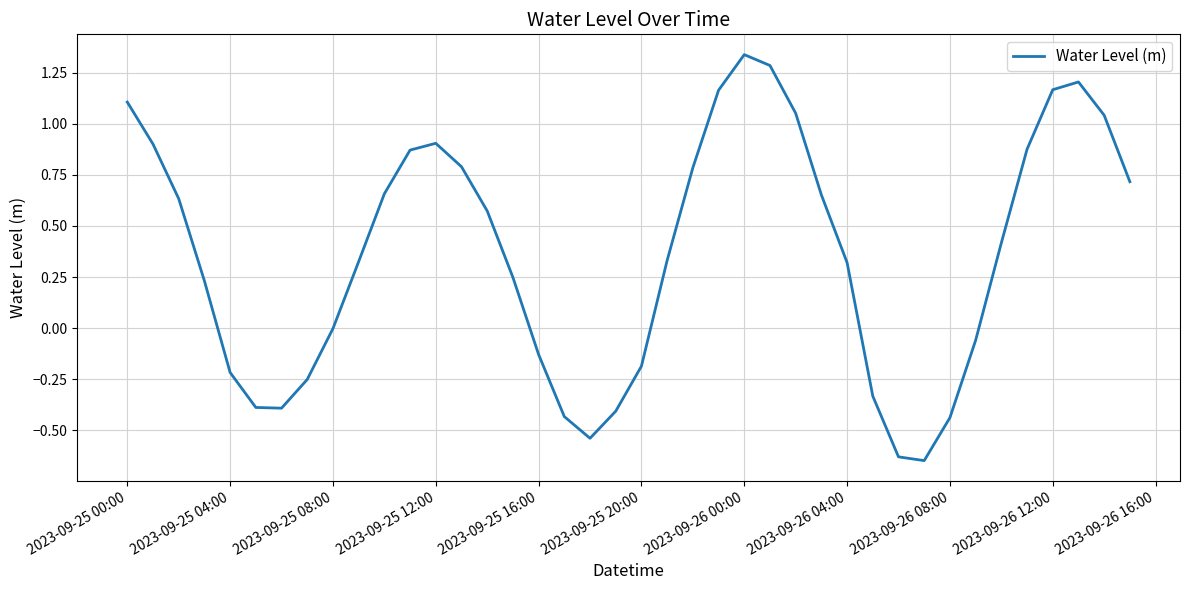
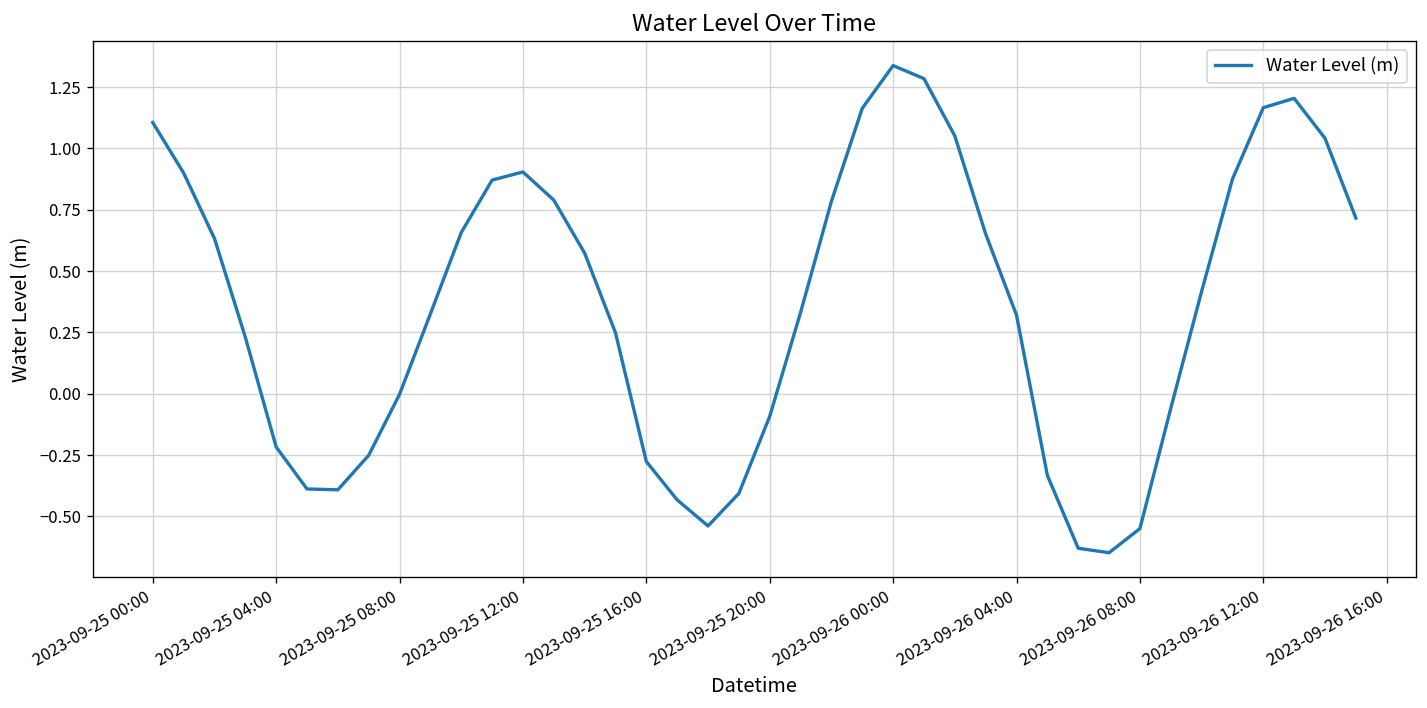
2023-09-25 16:00: -0.13 -> -0.28
2023-09-25 20:00: -0.19 -> -0.09
2023-09-26 08:00: -0.44 -> -0.55
